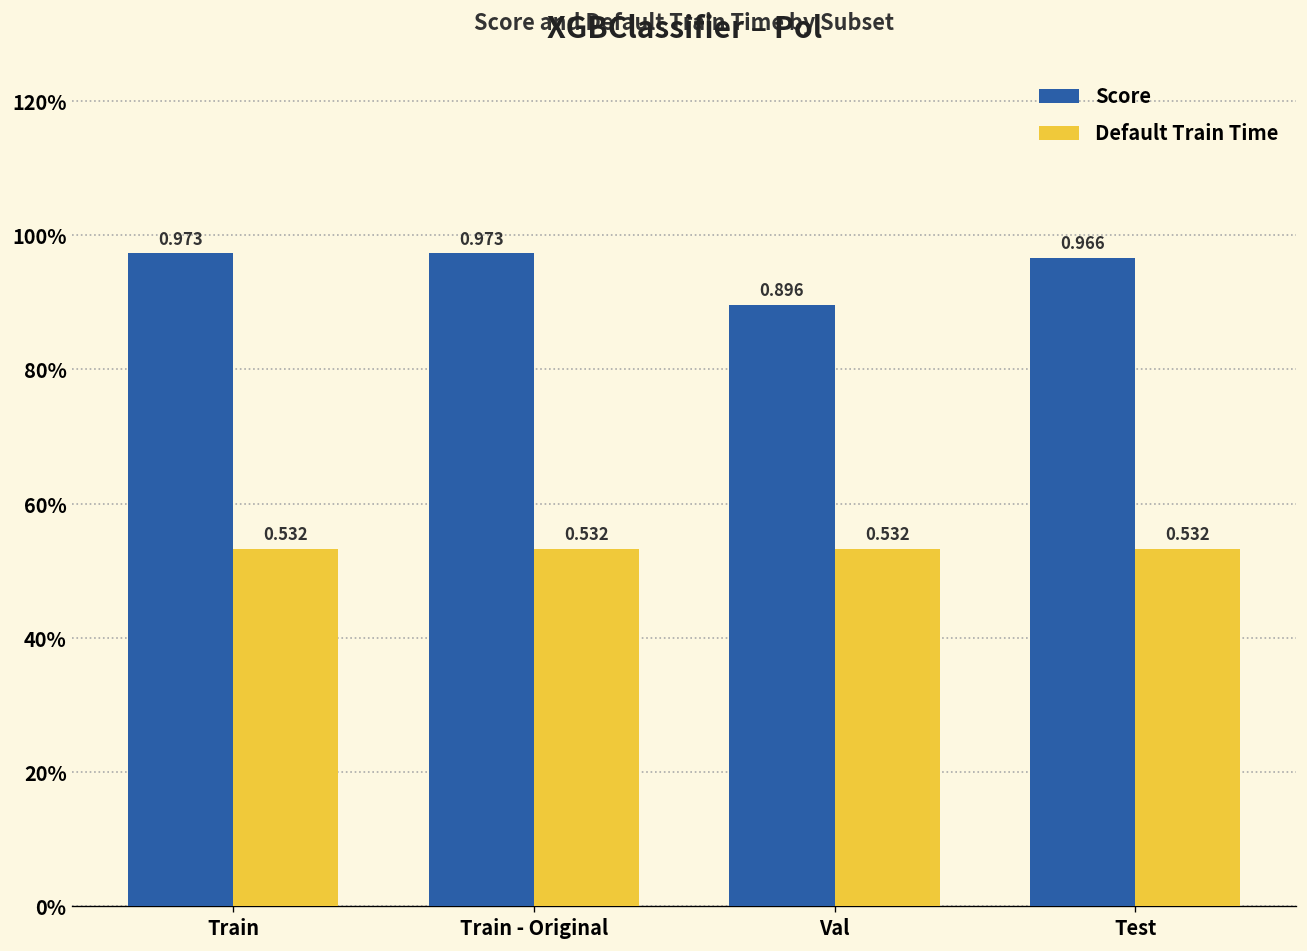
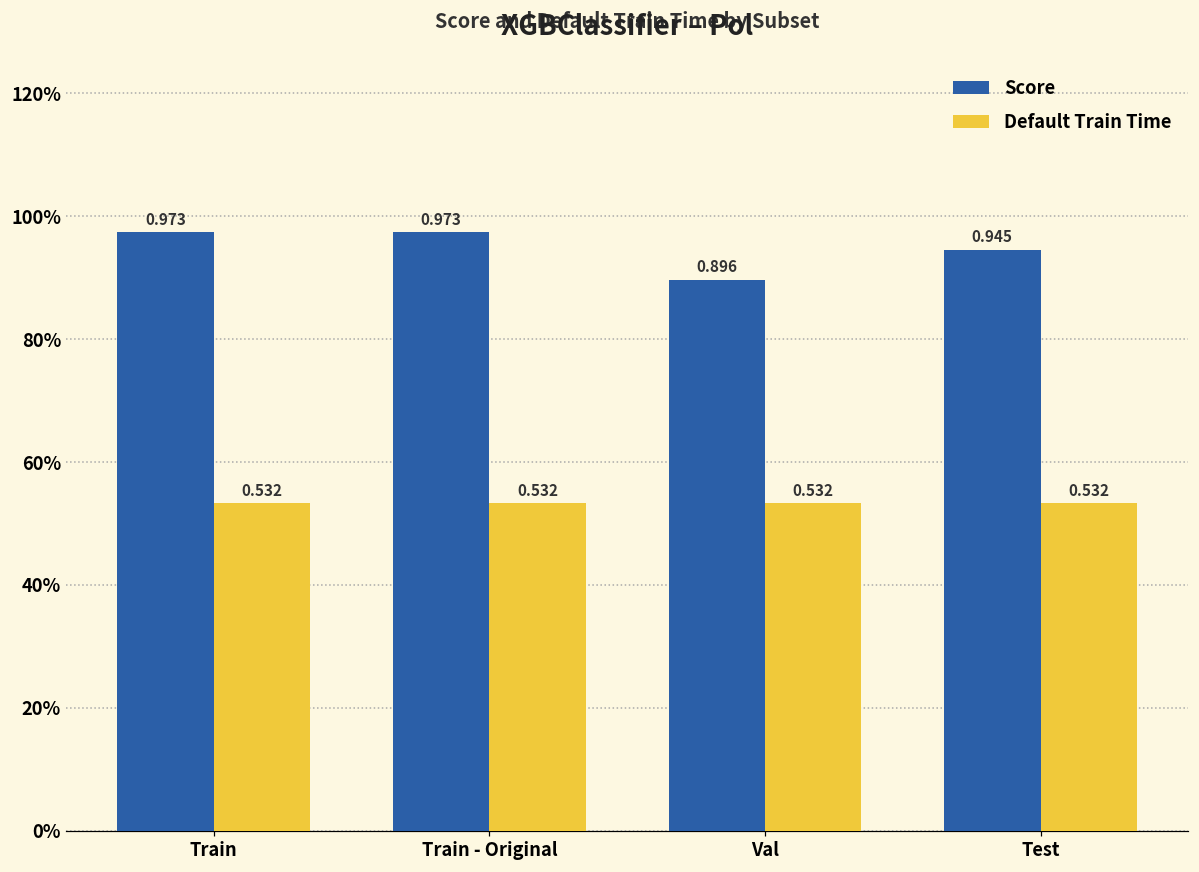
Score, Test: 0.966 -> 0.945
